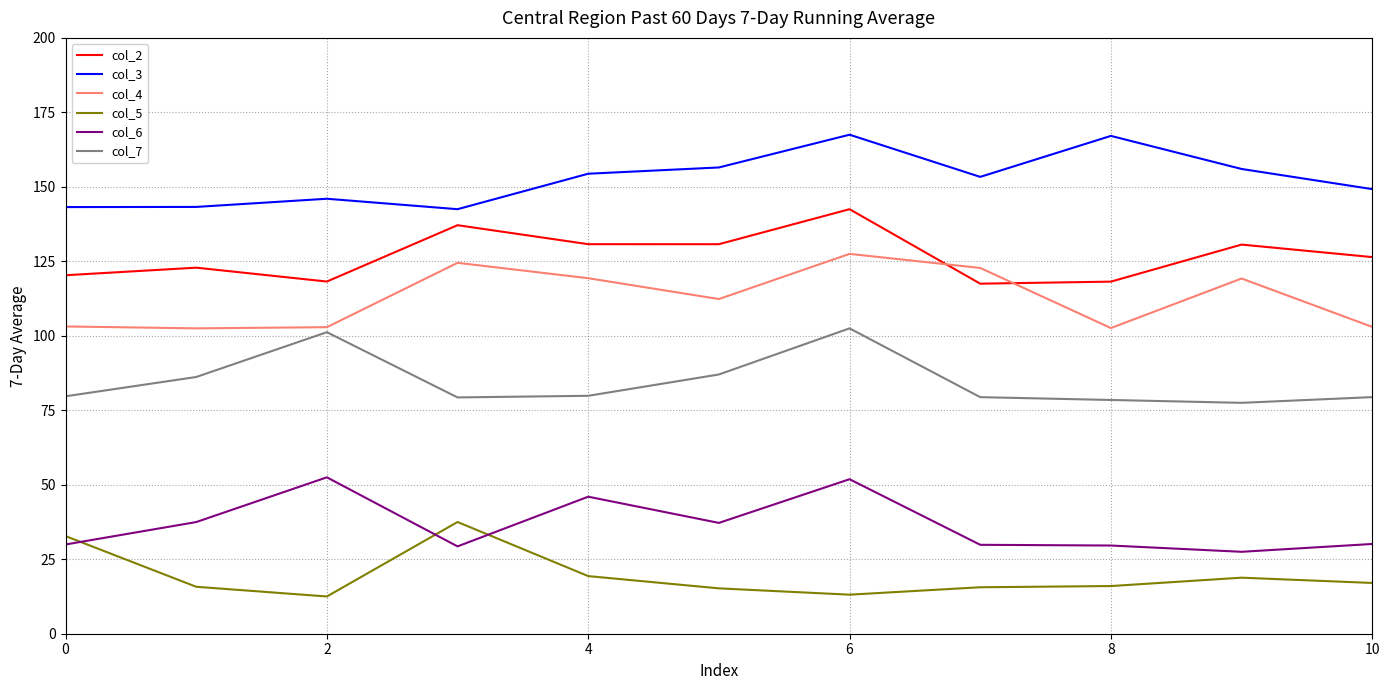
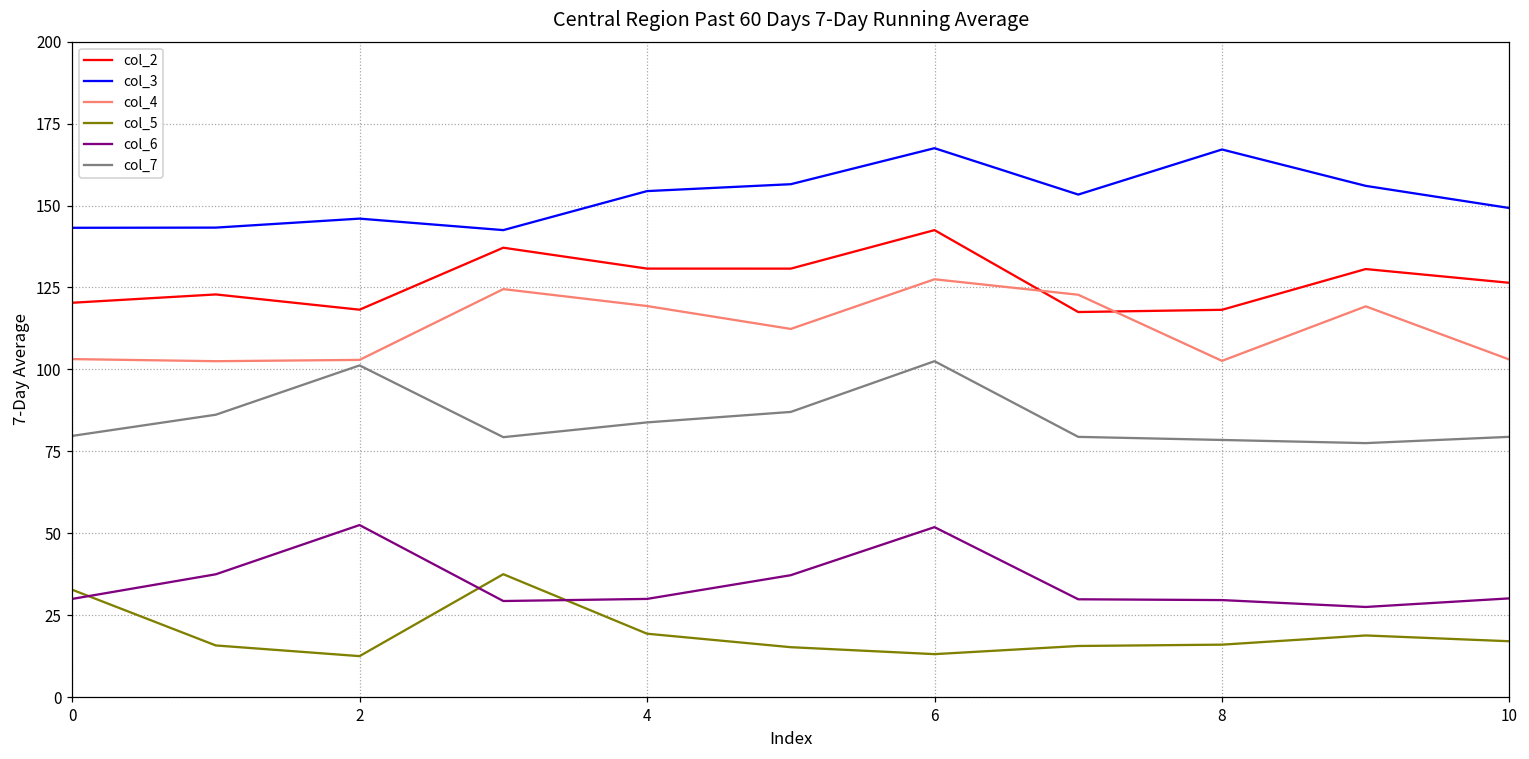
col_6, 4: 46 -> 30
col_7, 4: 80 -> 84
